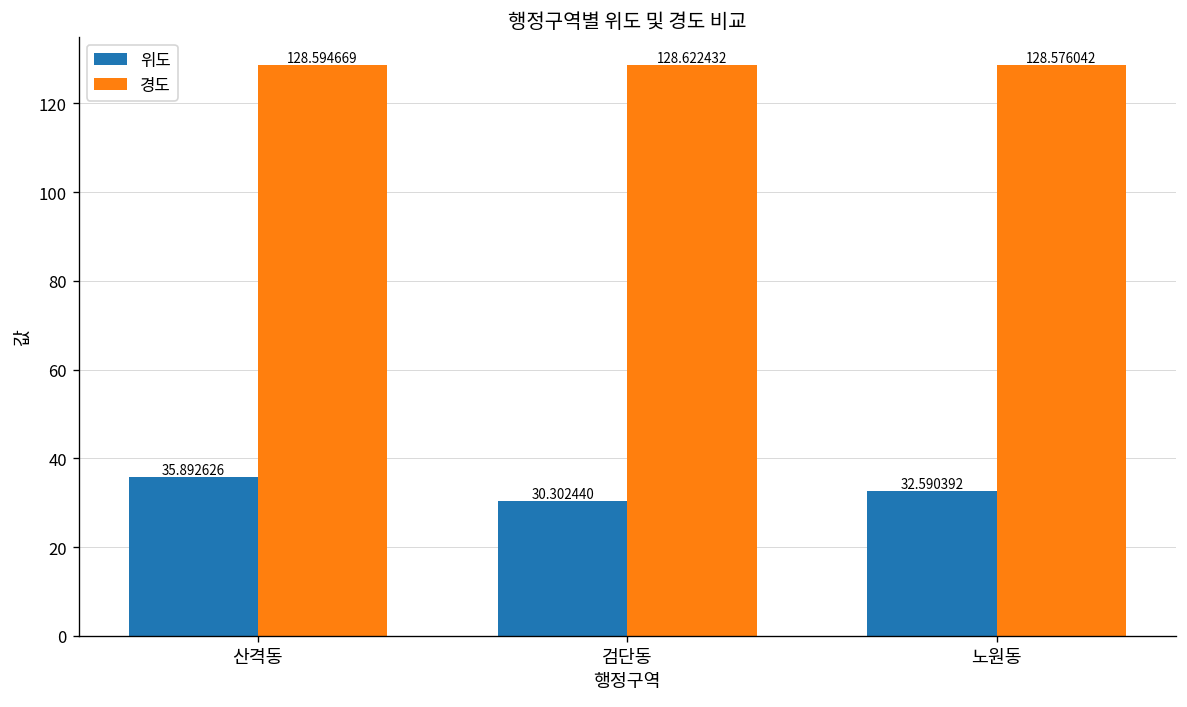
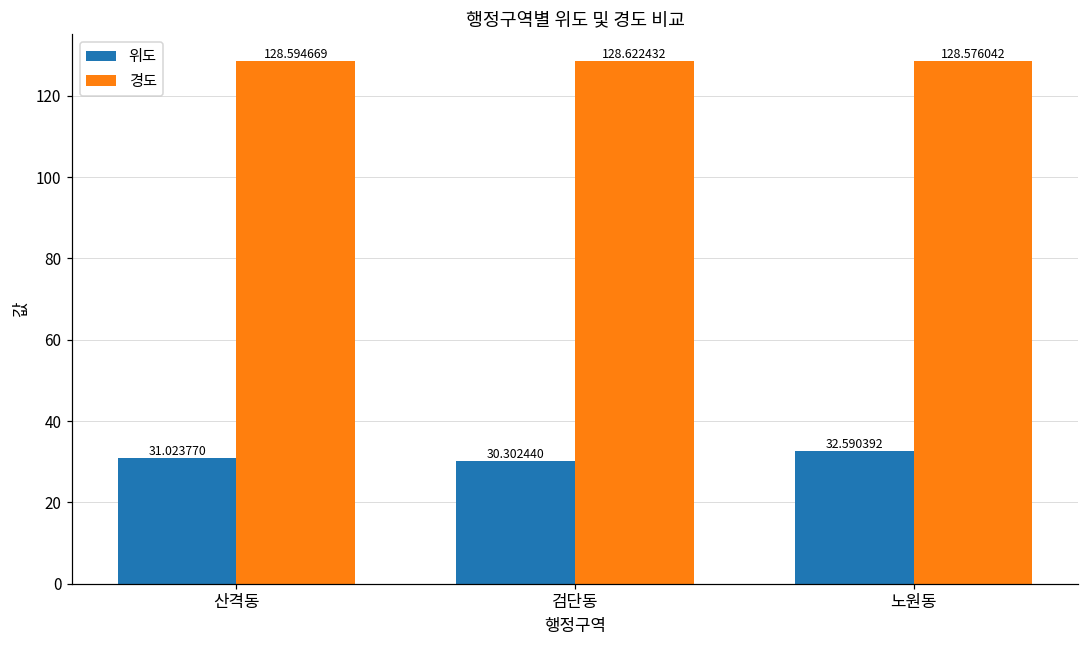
위도, 산격동: 35.892626 -> 31.023770
